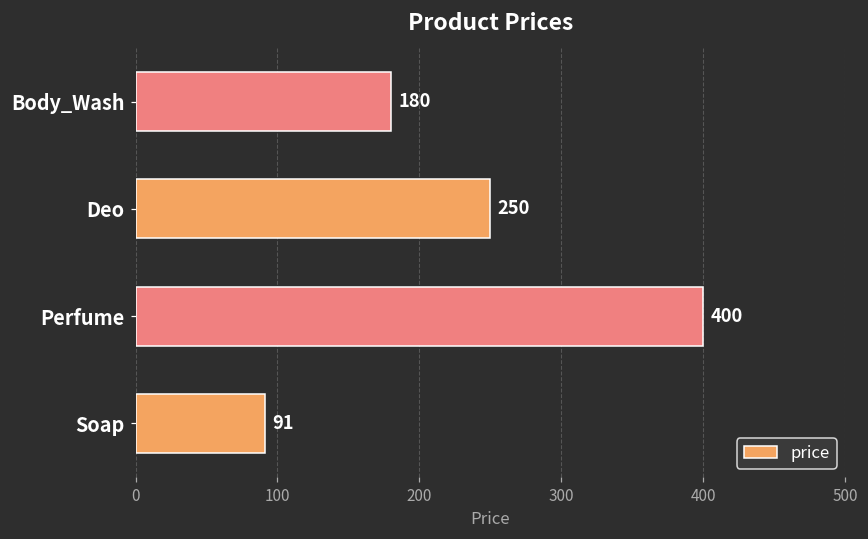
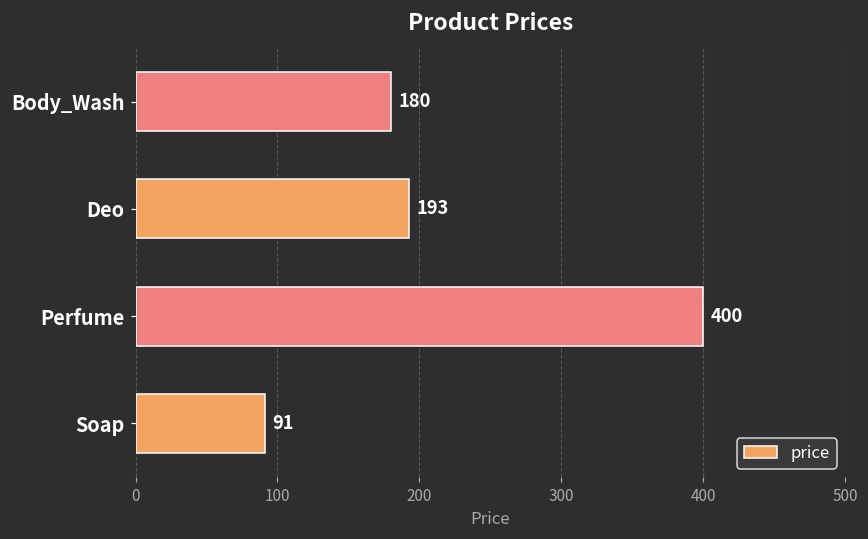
Deo: 250 -> 193
